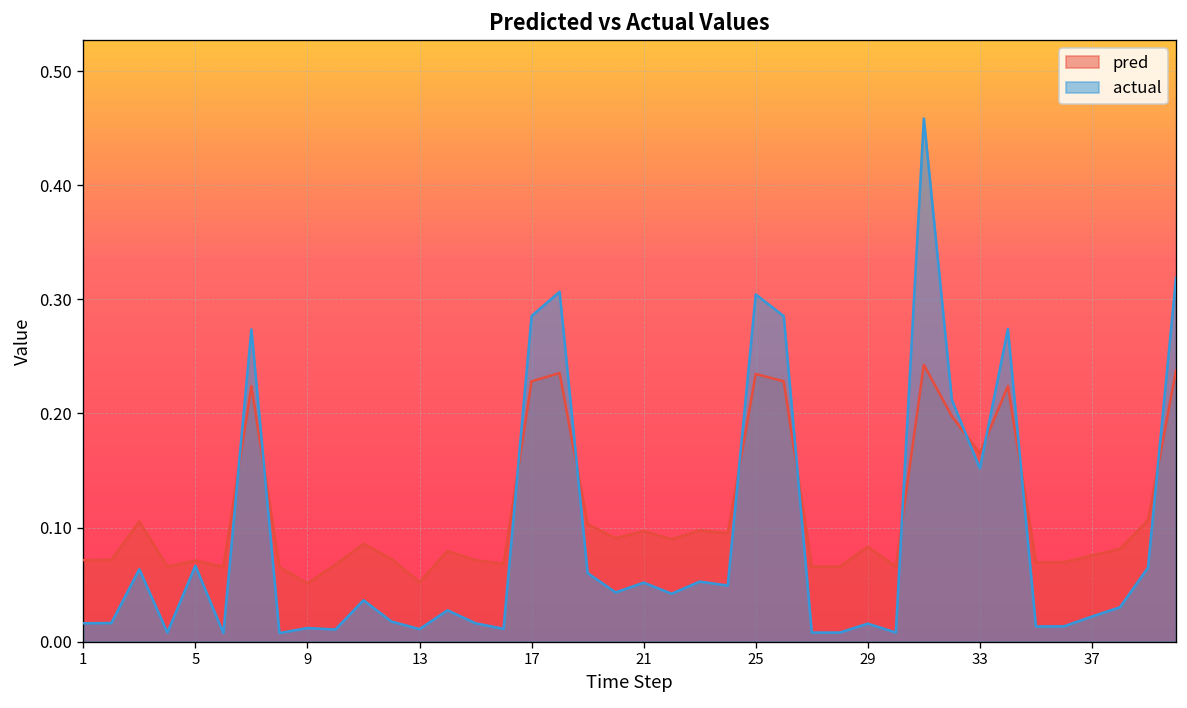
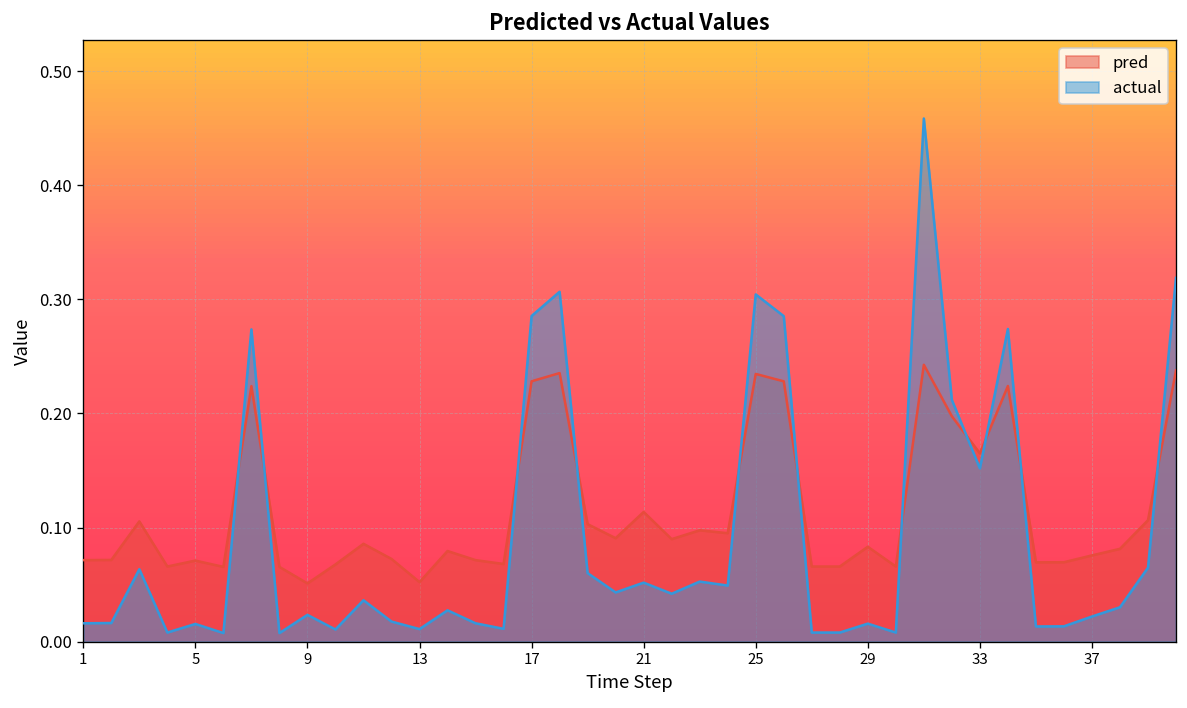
actual, 5: 0.07 -> 0.02
actual, 9: 0.01 -> 0.02
pred, 21: 0.10 -> 0.11
